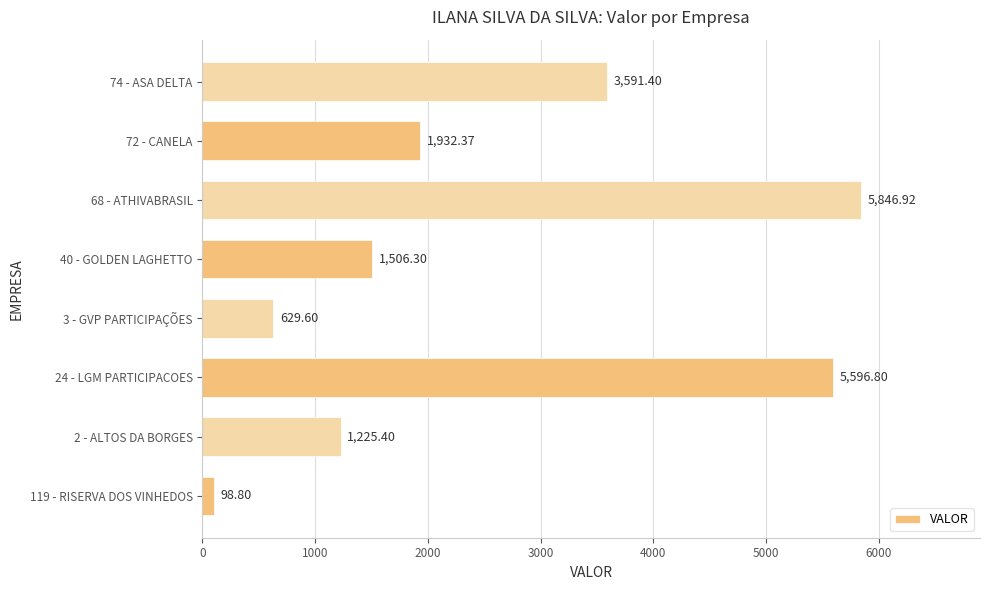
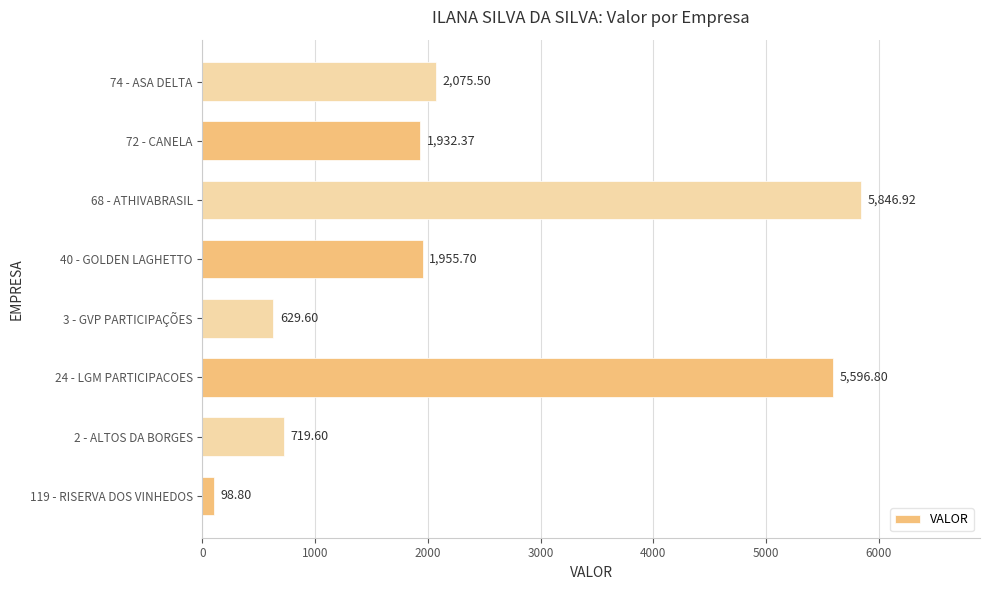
74 - ASA DELTA: 3,591.40 -> 2,075.50
40 - GOLDEN LAGHETTO: 1,506.30 -> 1,955.70
2 - ALTOS DA BORGES: 1,225.40 -> 719.60
